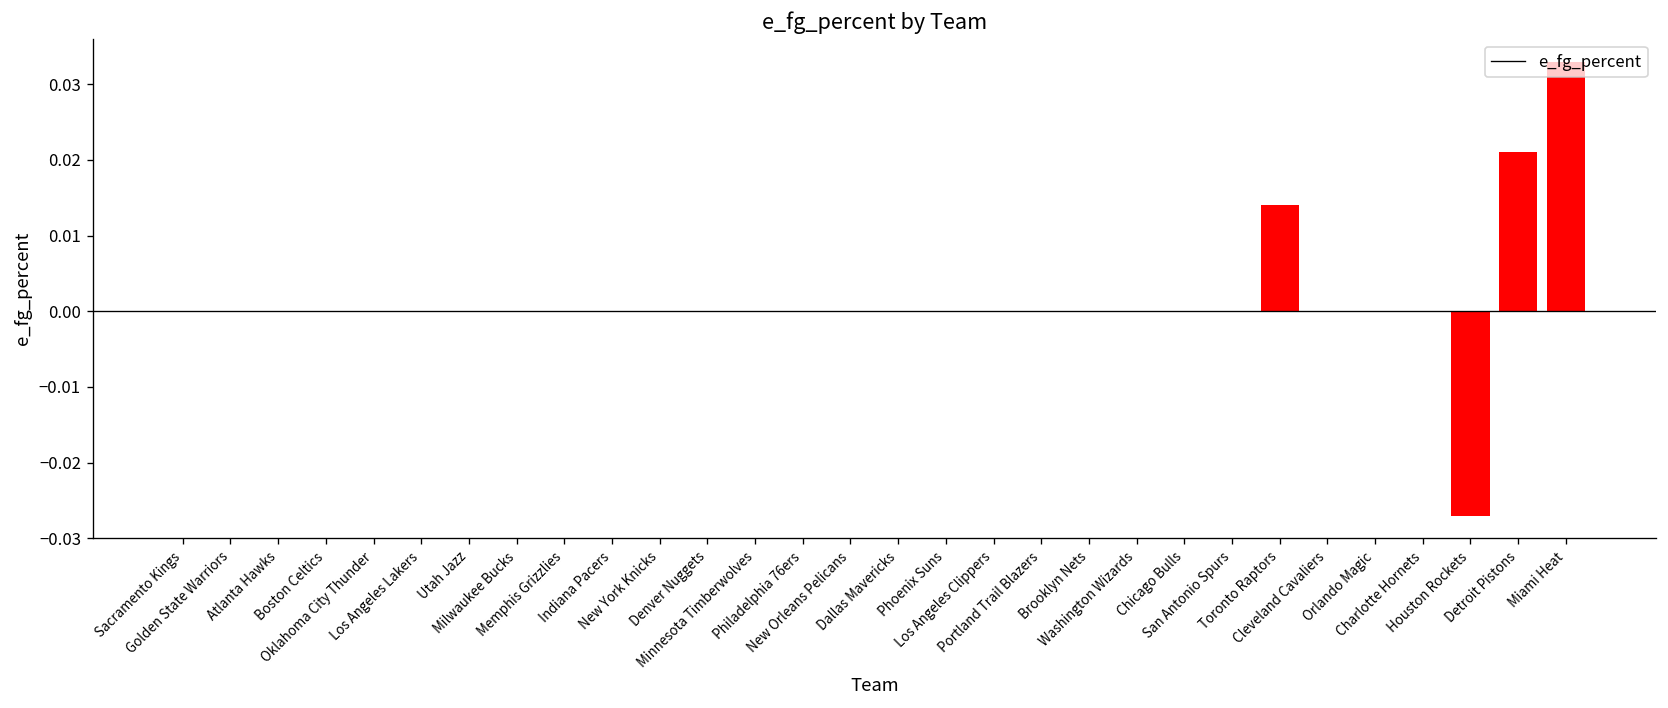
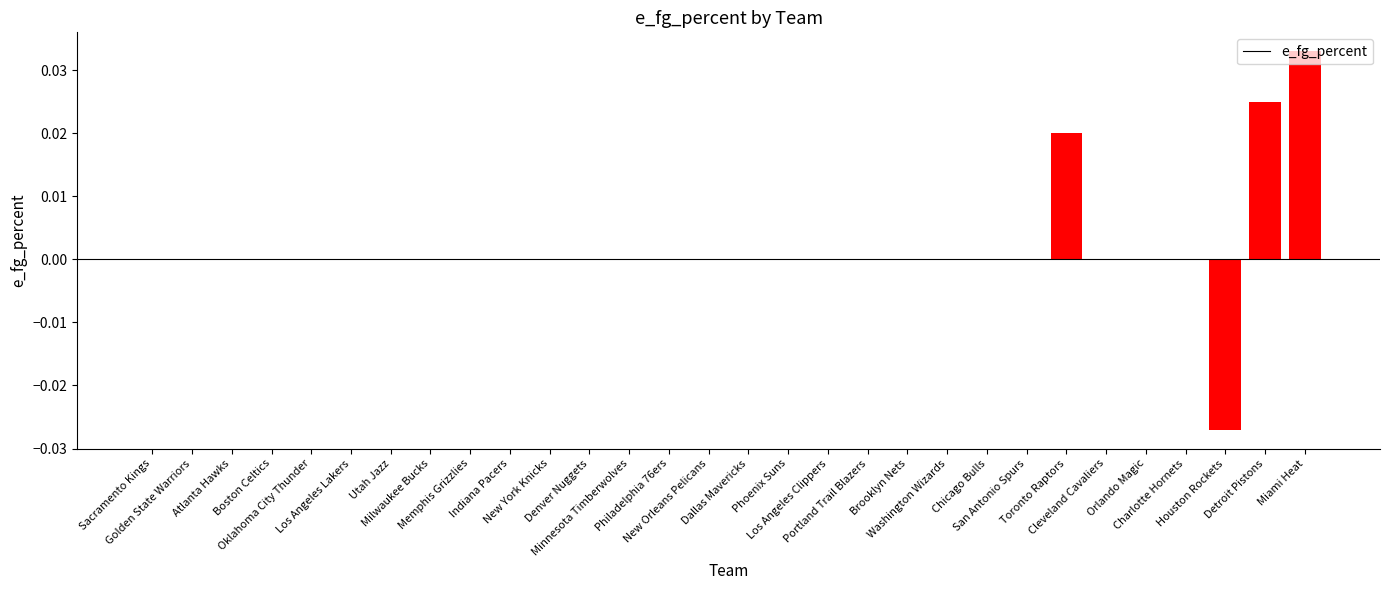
Toronto Raptors: 0.014 -> 0.020
Detroit Pistons: 0.021 -> 0.025
